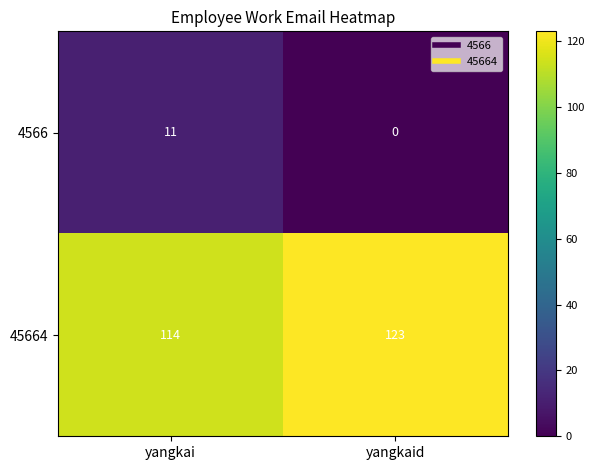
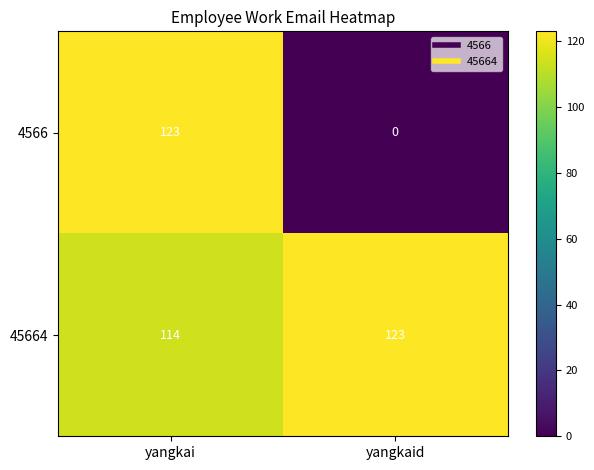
4566, yangkai: 11 -> 123
